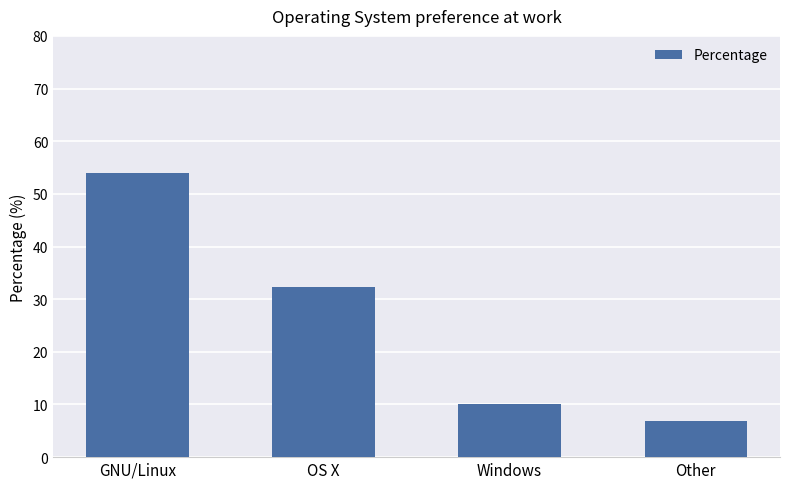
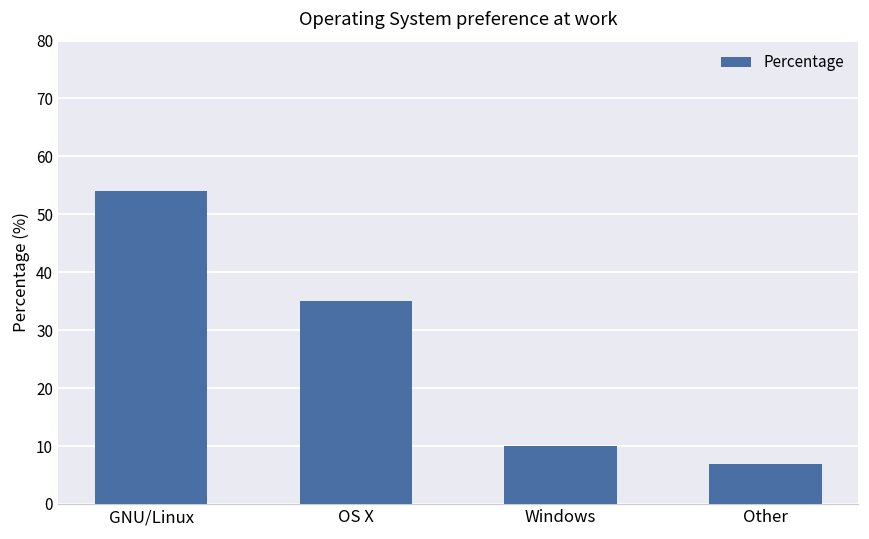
OS X: 32 -> 35
